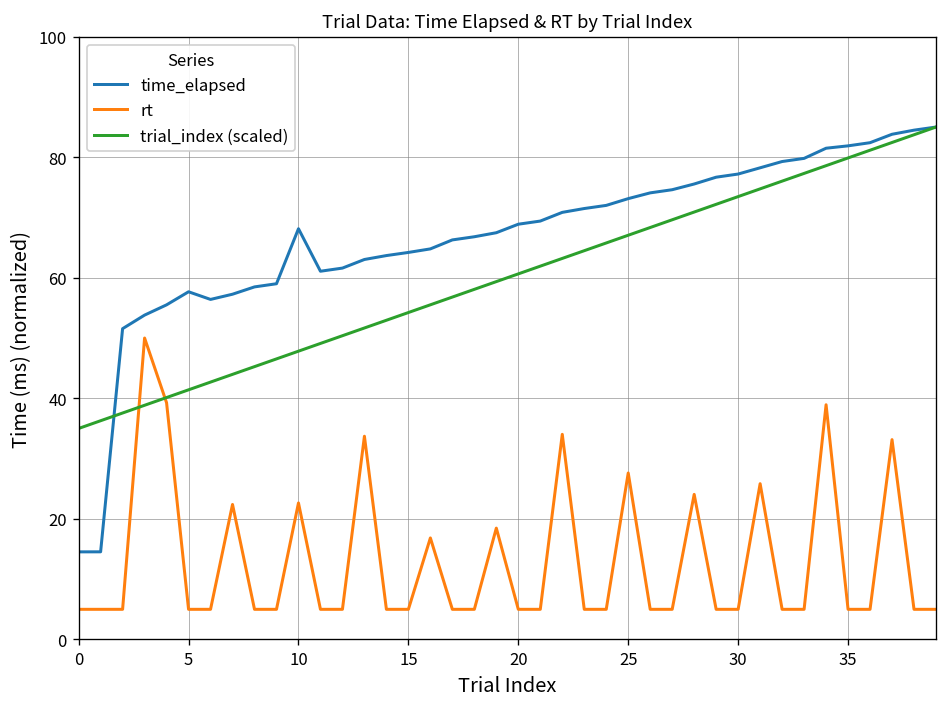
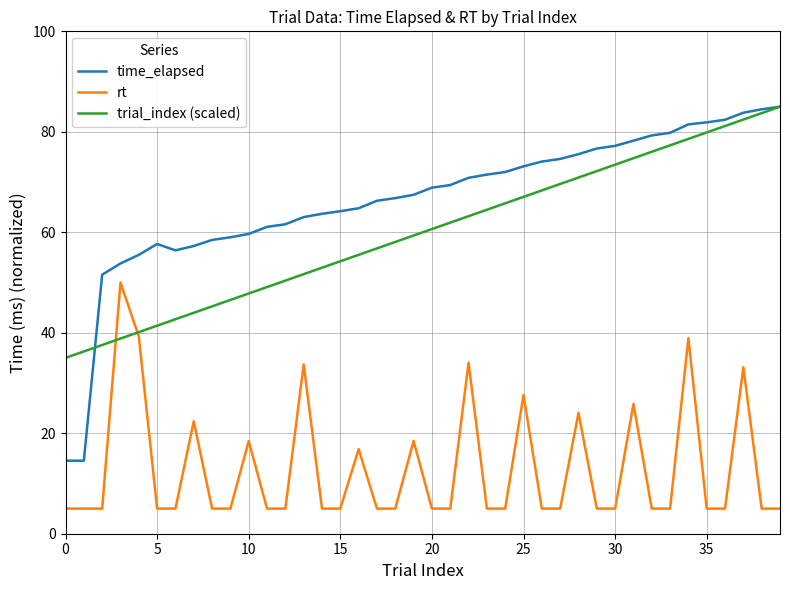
time_elapsed, 10: 68 -> 60
rt, 10: 23 -> 18
